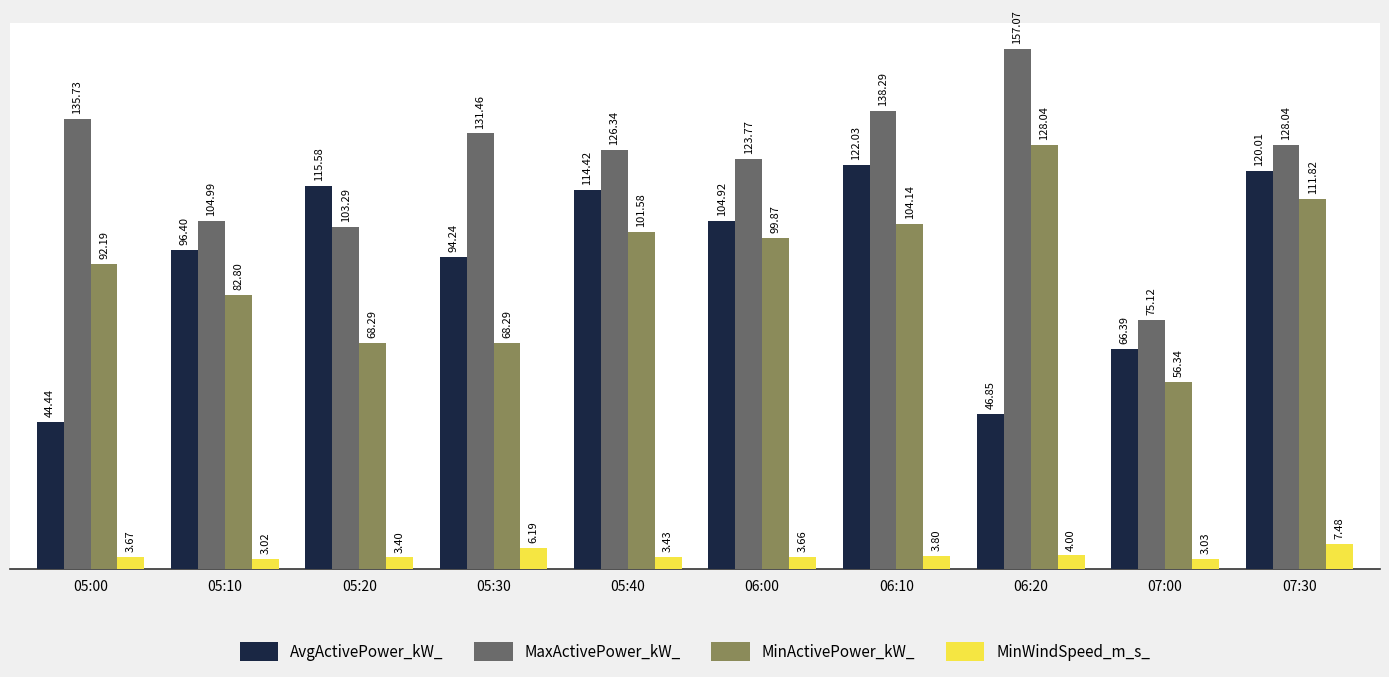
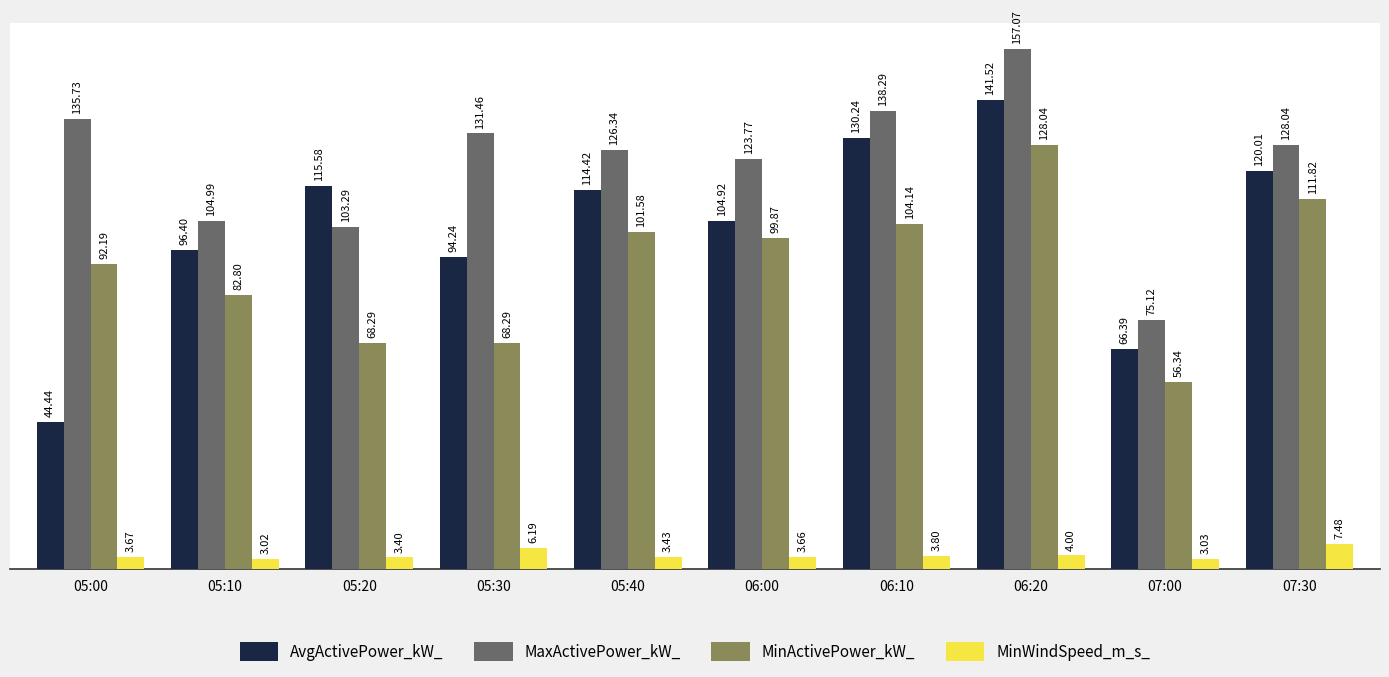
AvgActivePower_kW_, 06:10: 122.03 -> 130.24
AvgActivePower_kW_, 06:20: 46.85 -> 141.52
